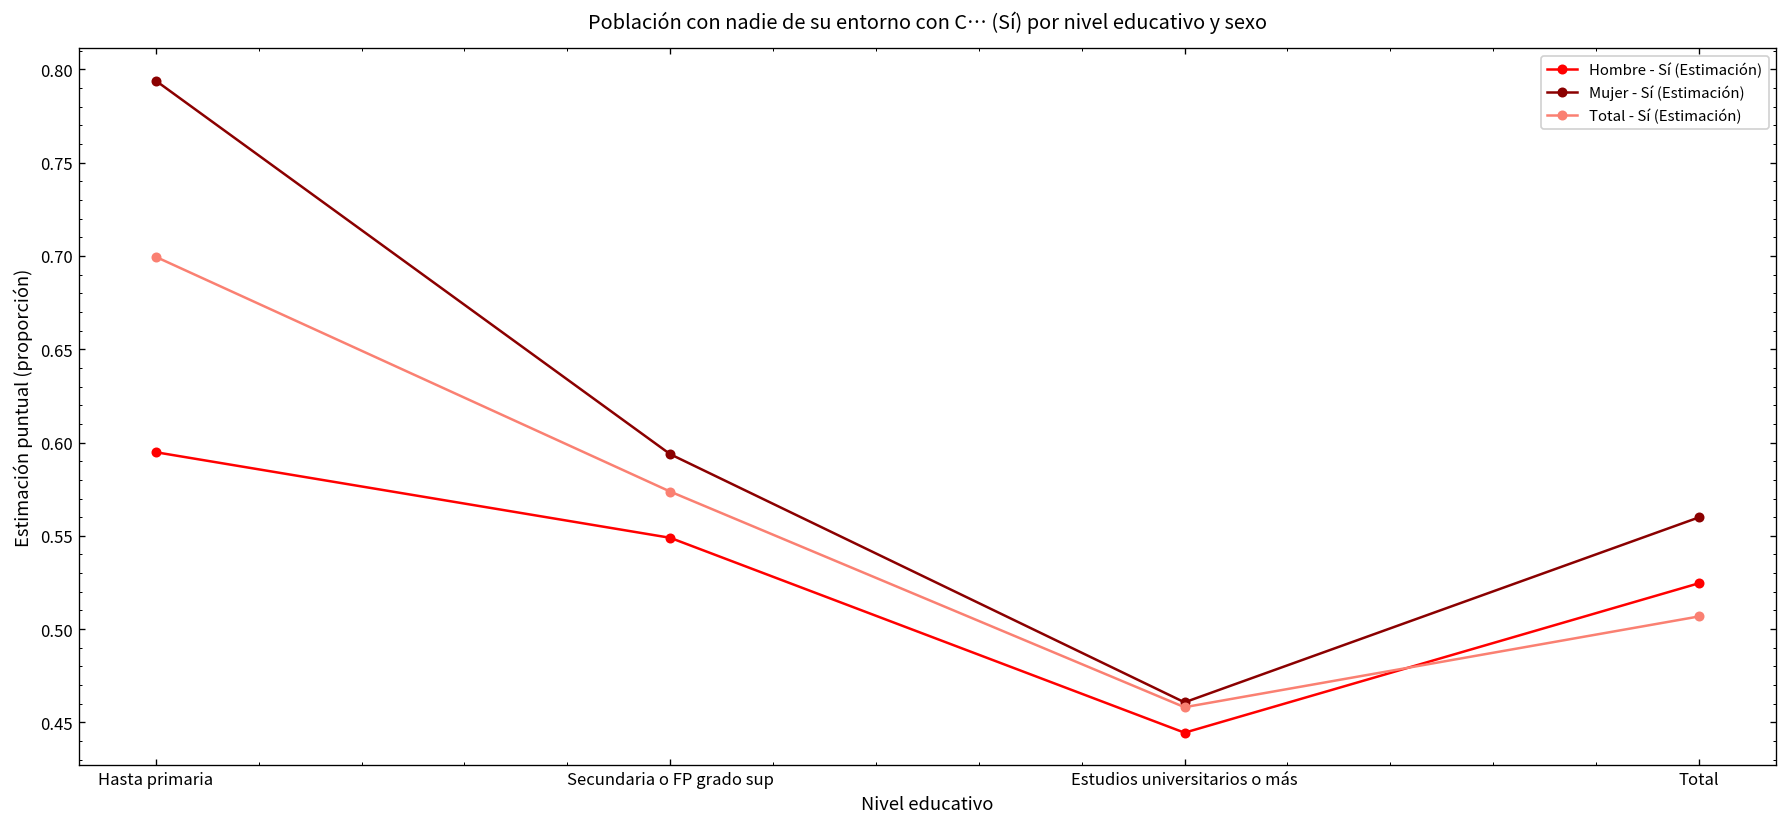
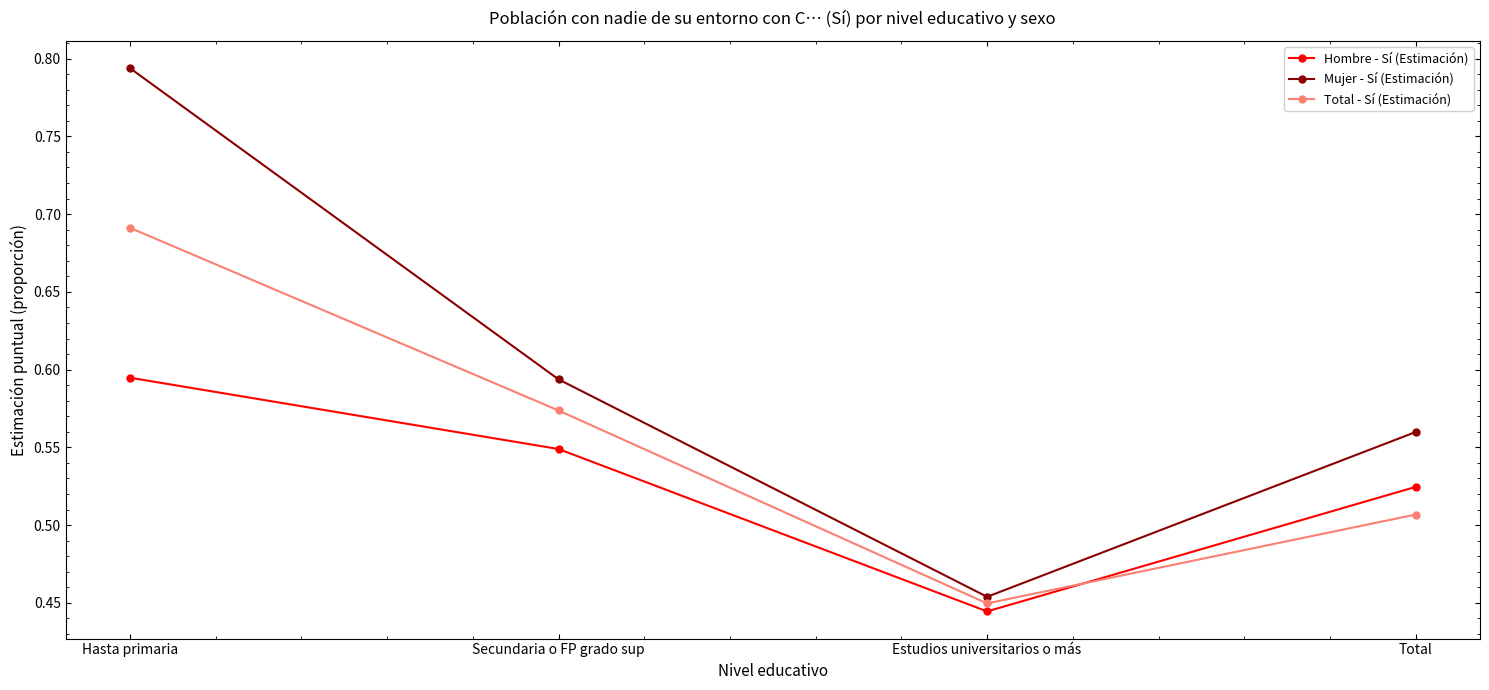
Total - Sí (Estimación), Hasta primaria: 0.699 -> 0.691
Mujer - Sí (Estimación), Estudios universitarios o más: 0.461 -> 0.454
Total - Sí (Estimación), Estudios universitarios o más: 0.458 -> 0.450
